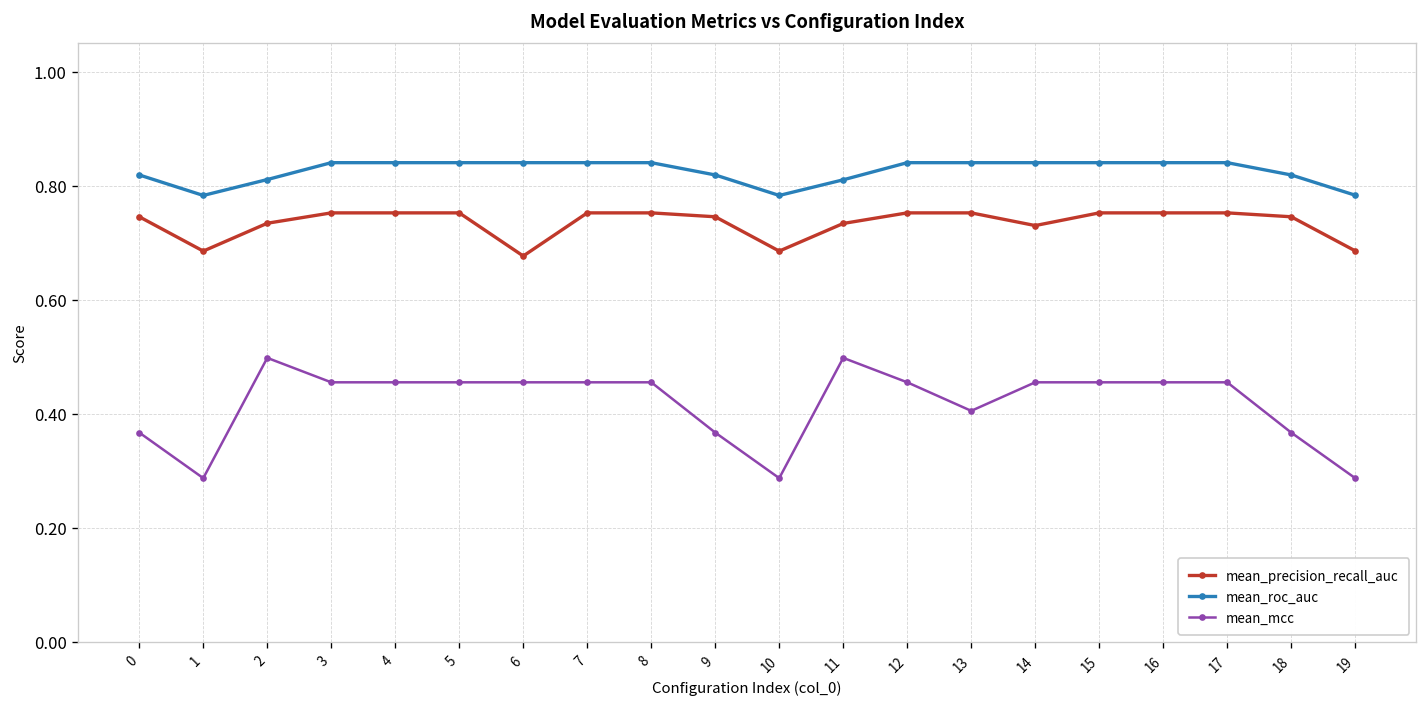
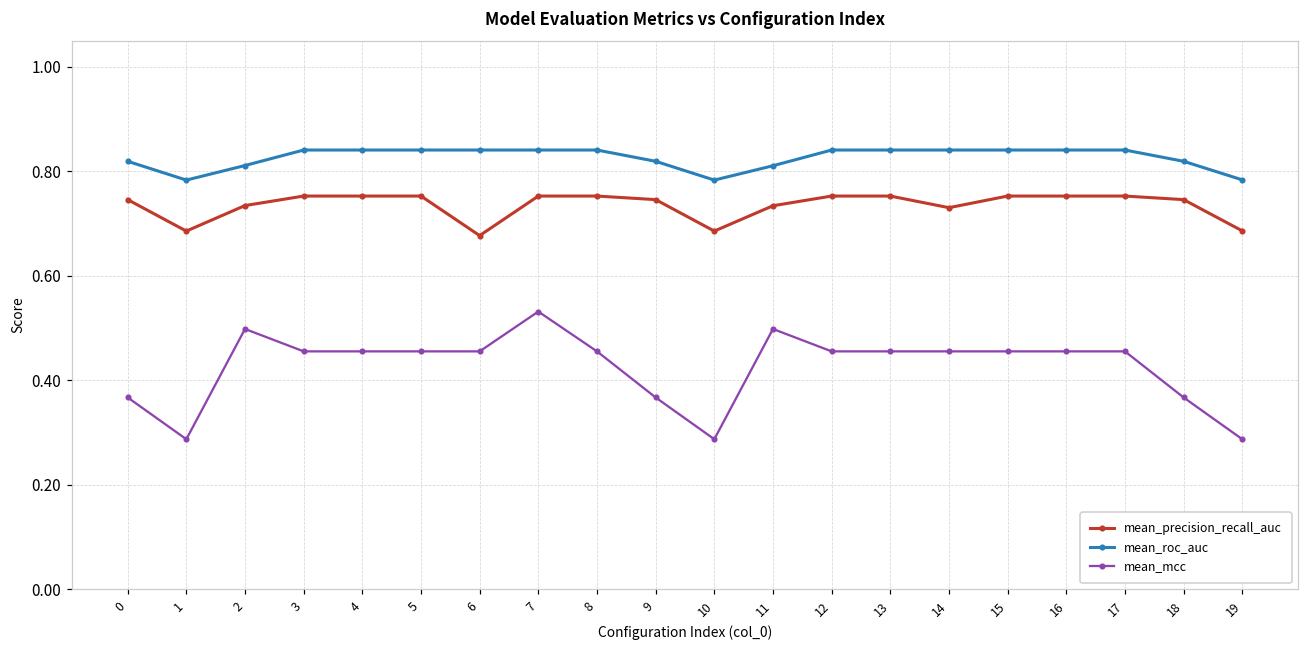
mean_mcc, 7: 0.46 -> 0.53
mean_mcc, 13: 0.41 -> 0.46
